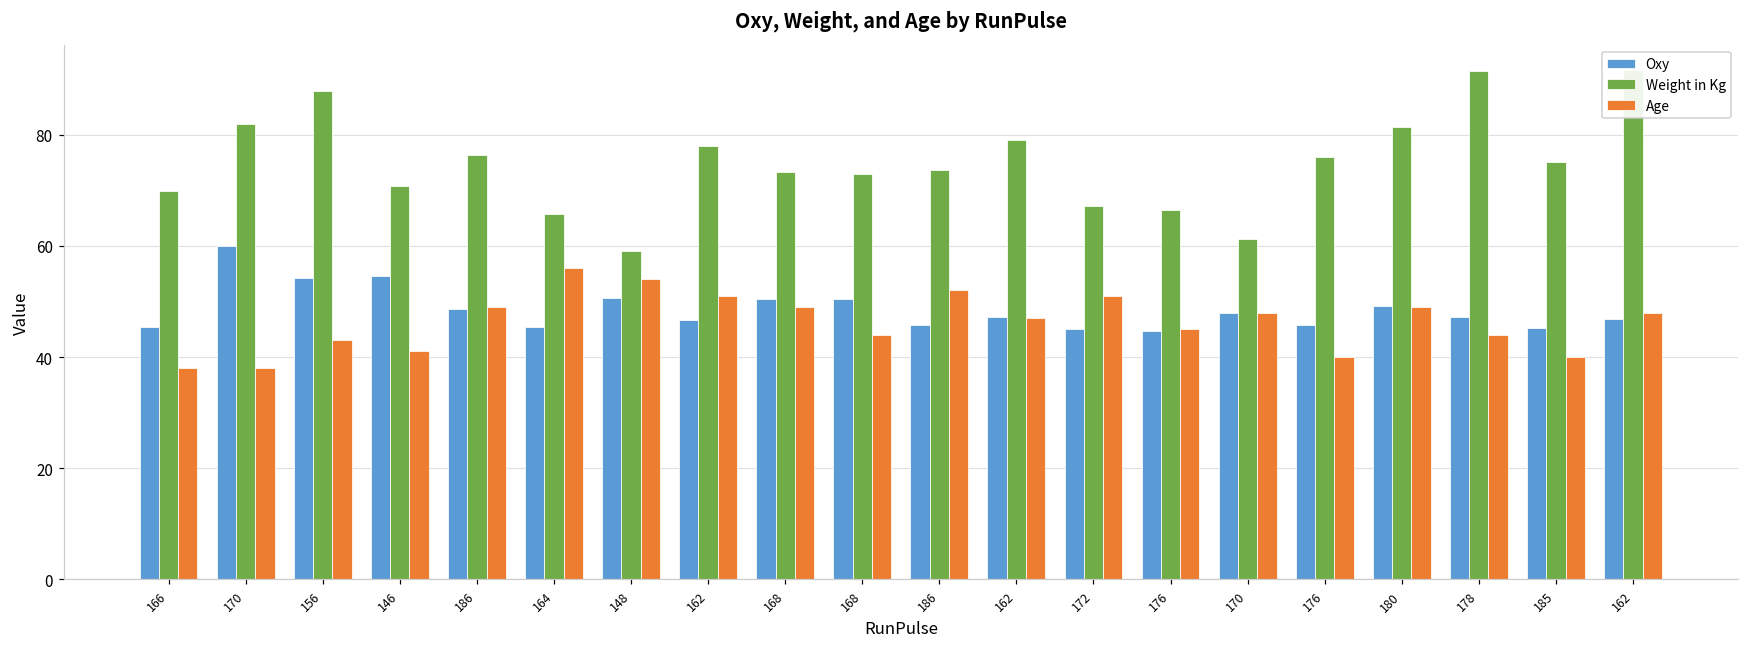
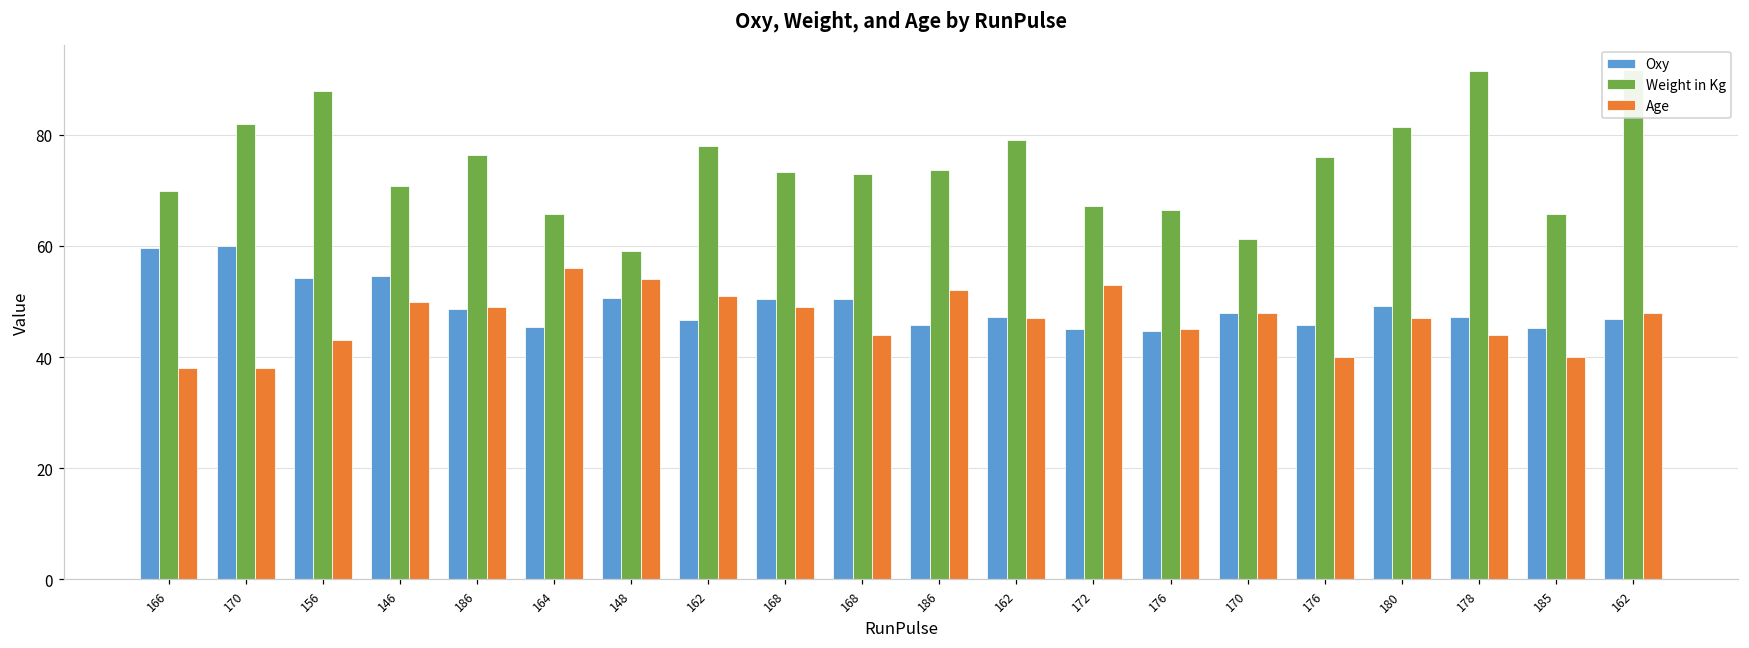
Oxy, 166: 45 -> 60
Age, 146: 41 -> 50
Age, 172: 51 -> 53
Age, 180: 49 -> 47
Weight in Kg, 185: 75 -> 66
